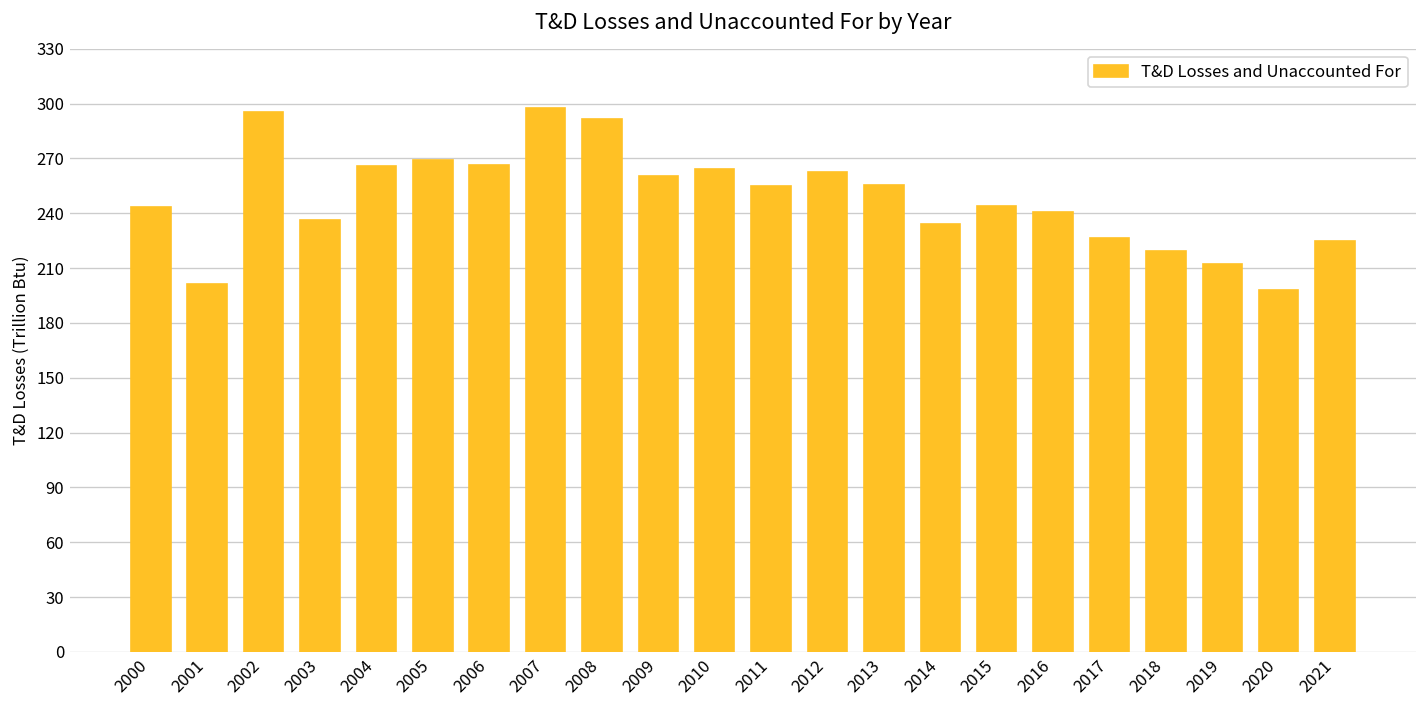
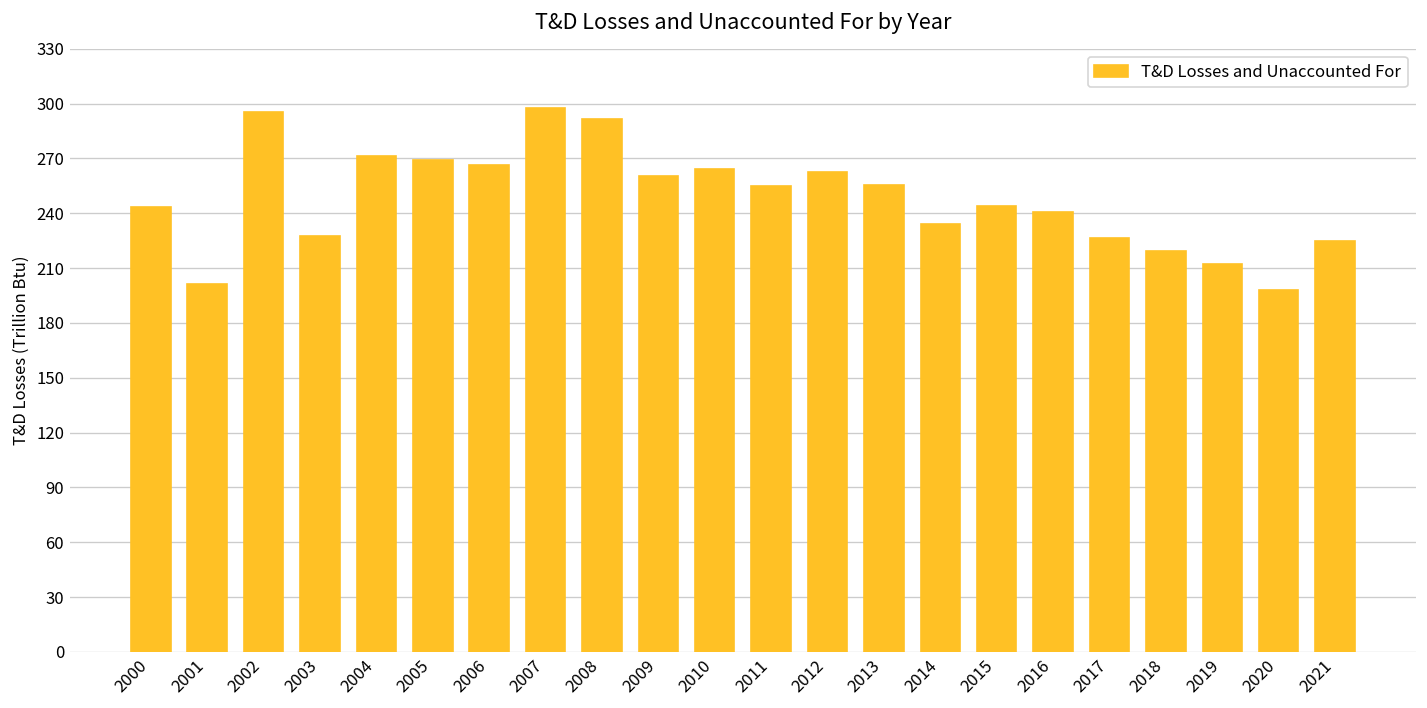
2003: 236 -> 228
2004: 266 -> 271
